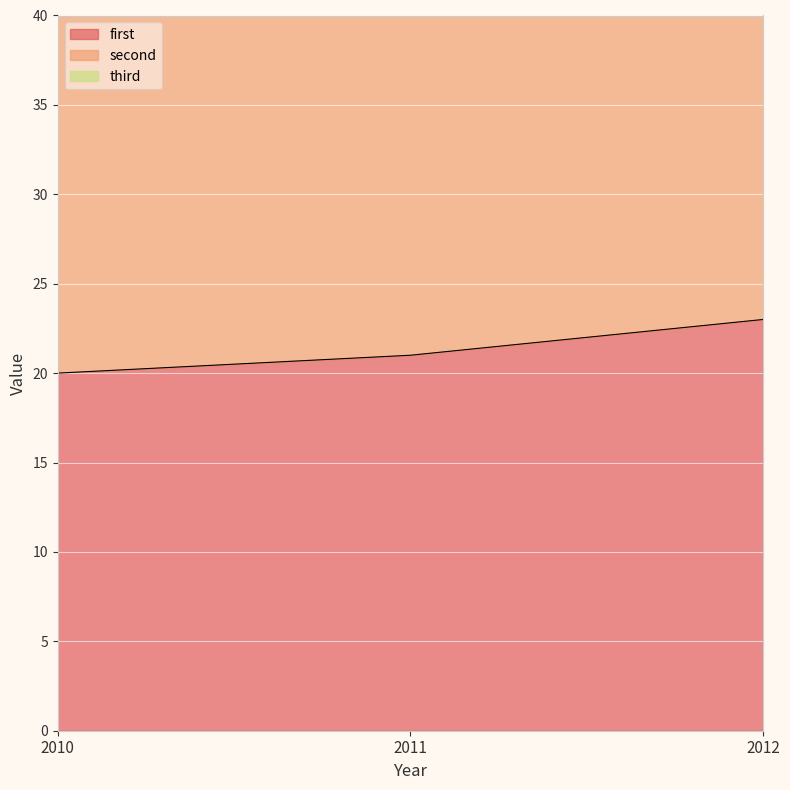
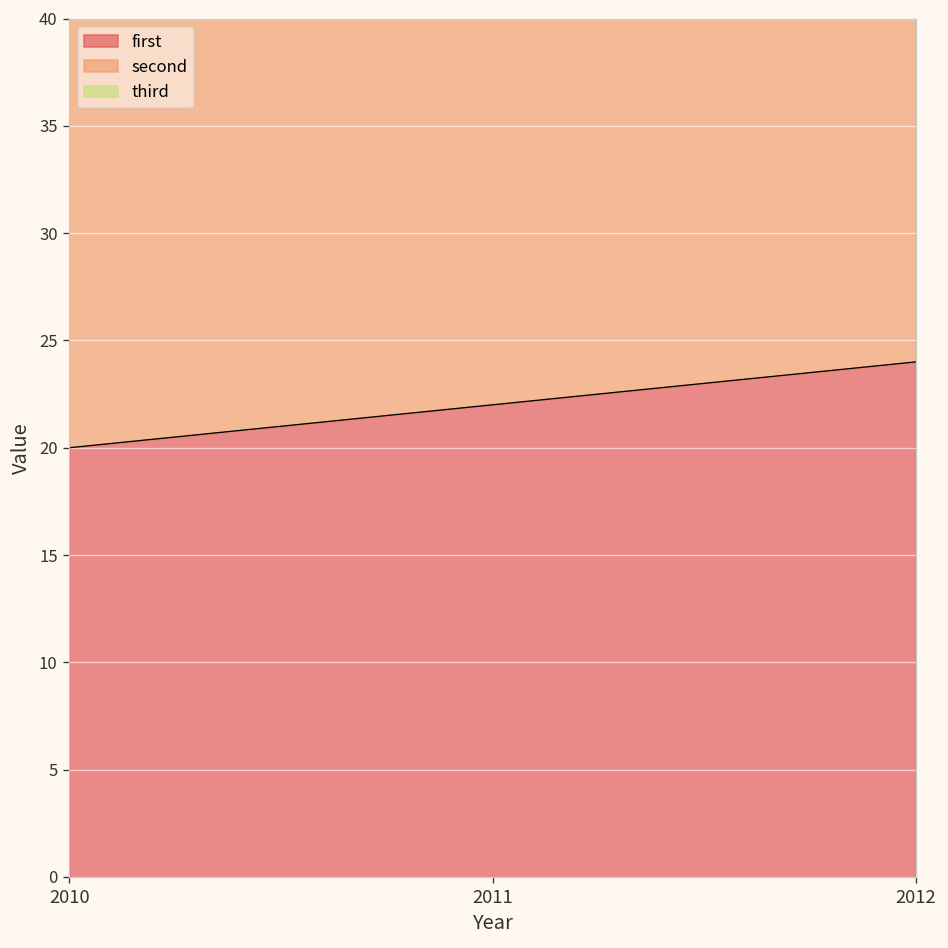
first, 2011: 21 -> 22
first, 2012: 23 -> 24
